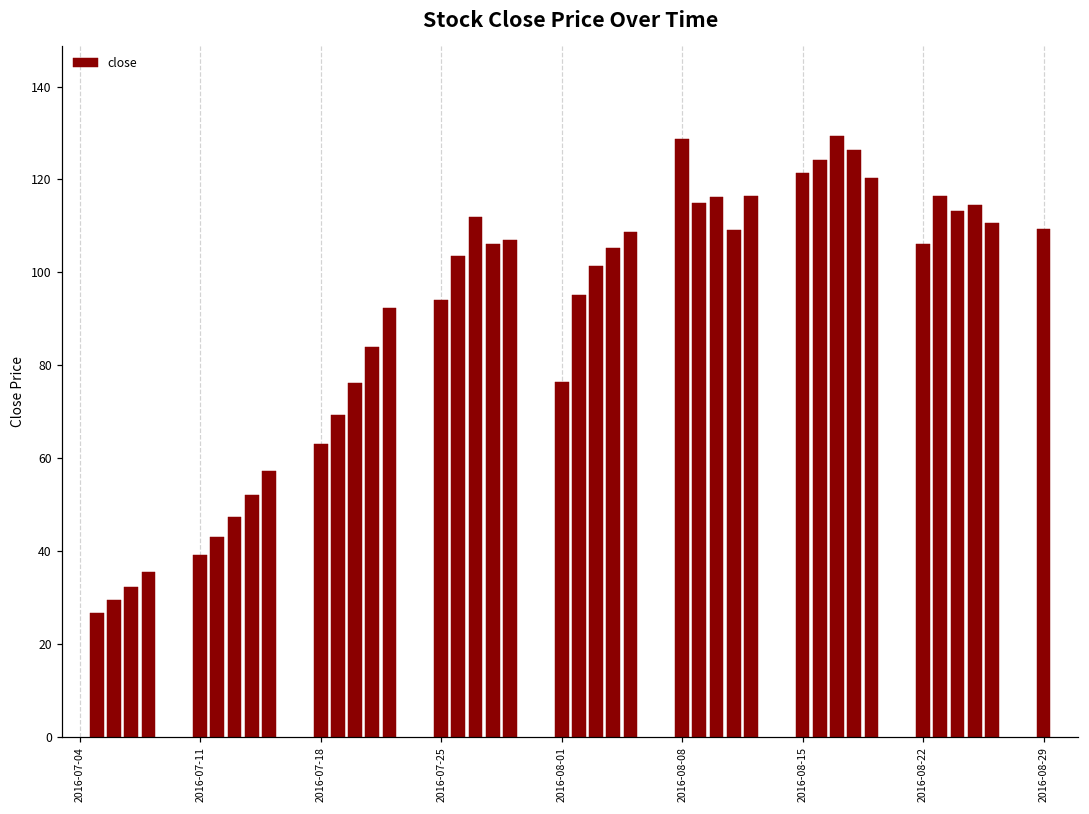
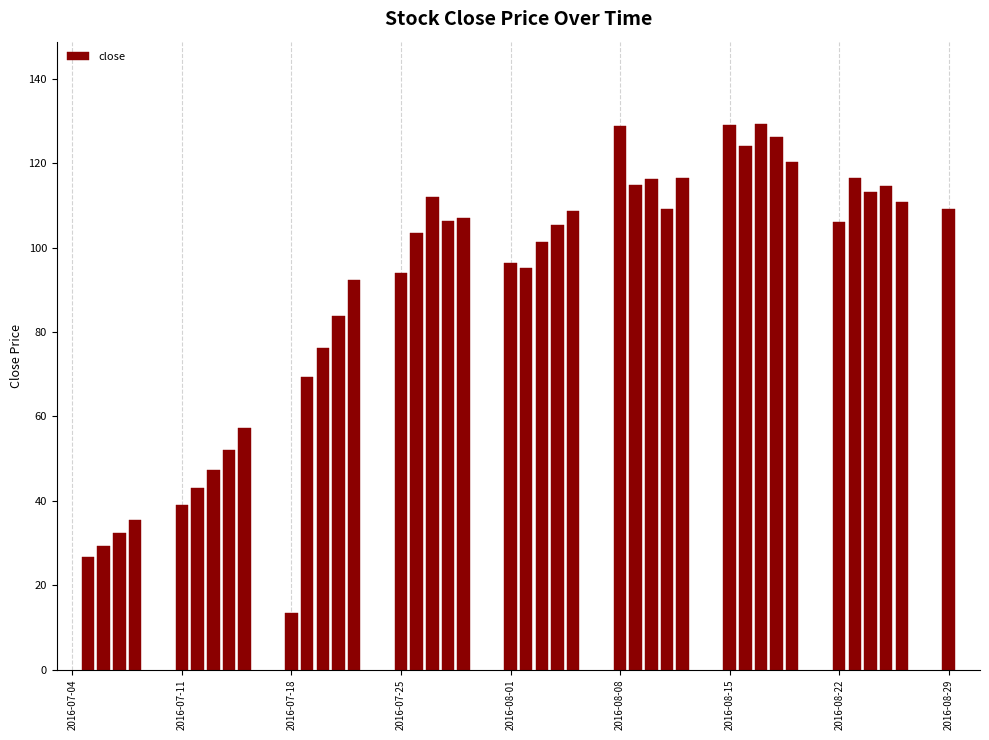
2016-07-18: 63 -> 13
2016-08-01: 76 -> 96
2016-08-15: 121 -> 129
